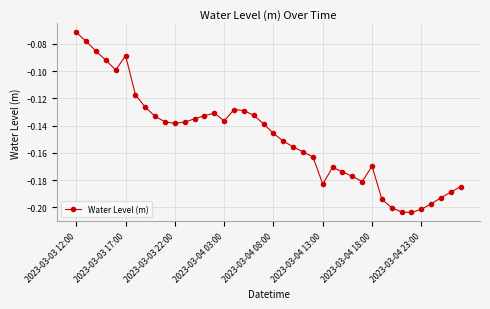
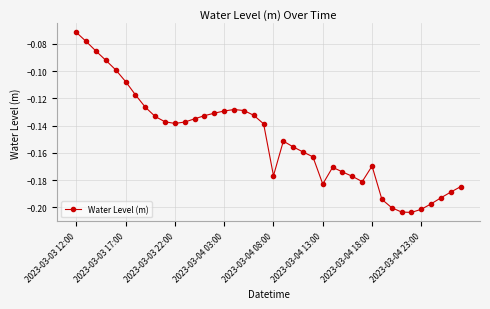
2023-03-03 17:00: -0.089 -> -0.108
2023-03-04 03:00: -0.137 -> -0.129
2023-03-04 08:00: -0.146 -> -0.177
